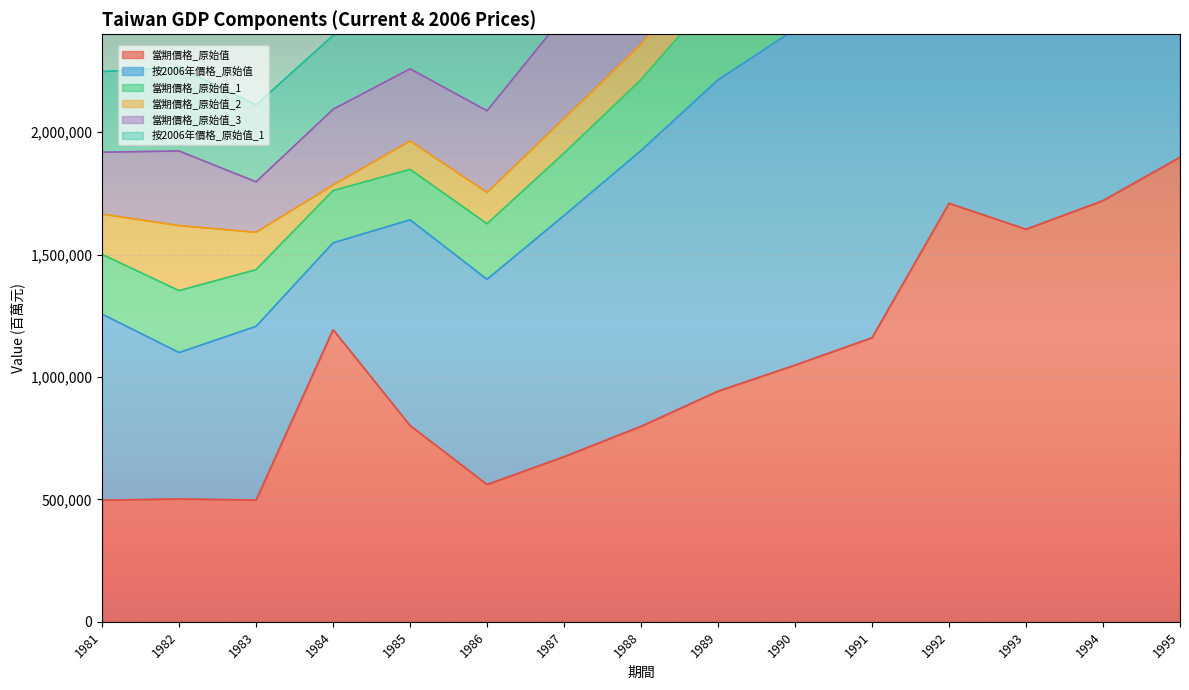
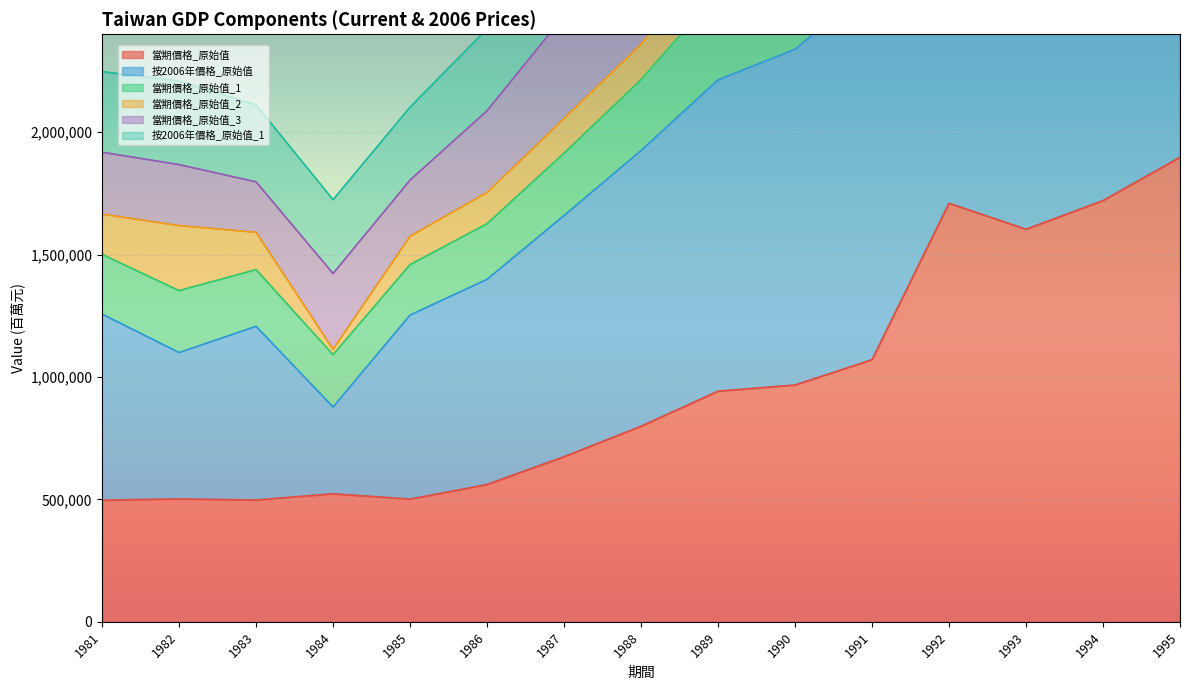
當期價格_原始值_3, 1982: 300,000 -> 250,000
當期價格_原始值, 1984: 1,190,000 -> 520,000
當期價格_原始值, 1985: 800,000 -> 500,000
按2006年價格_原始值, 1985: 840,000 -> 750,000
當期價格_原始值_3, 1985: 300,000 -> 230,000
當期價格_原始值, 1990: 1,050,000 -> 970,000
當期價格_原始值, 1991: 1,160,000 -> 1,070,000
